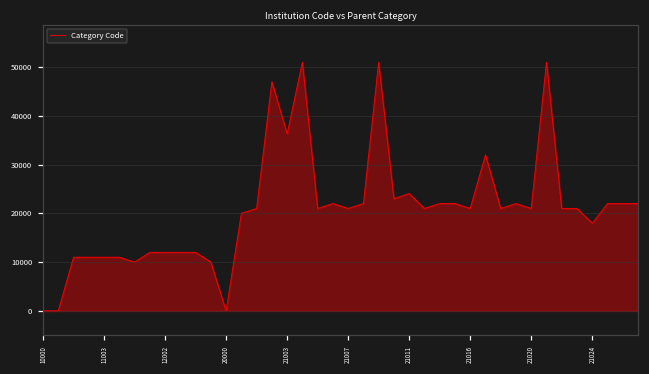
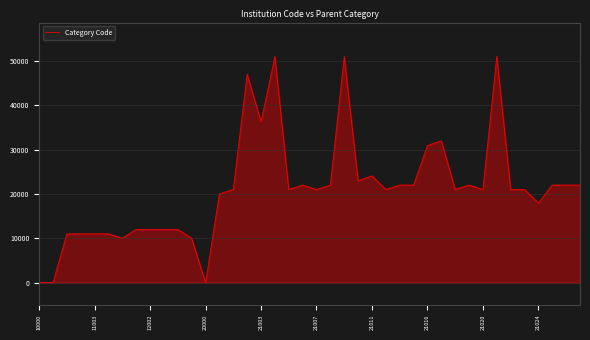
21016: 21000 -> 31000
